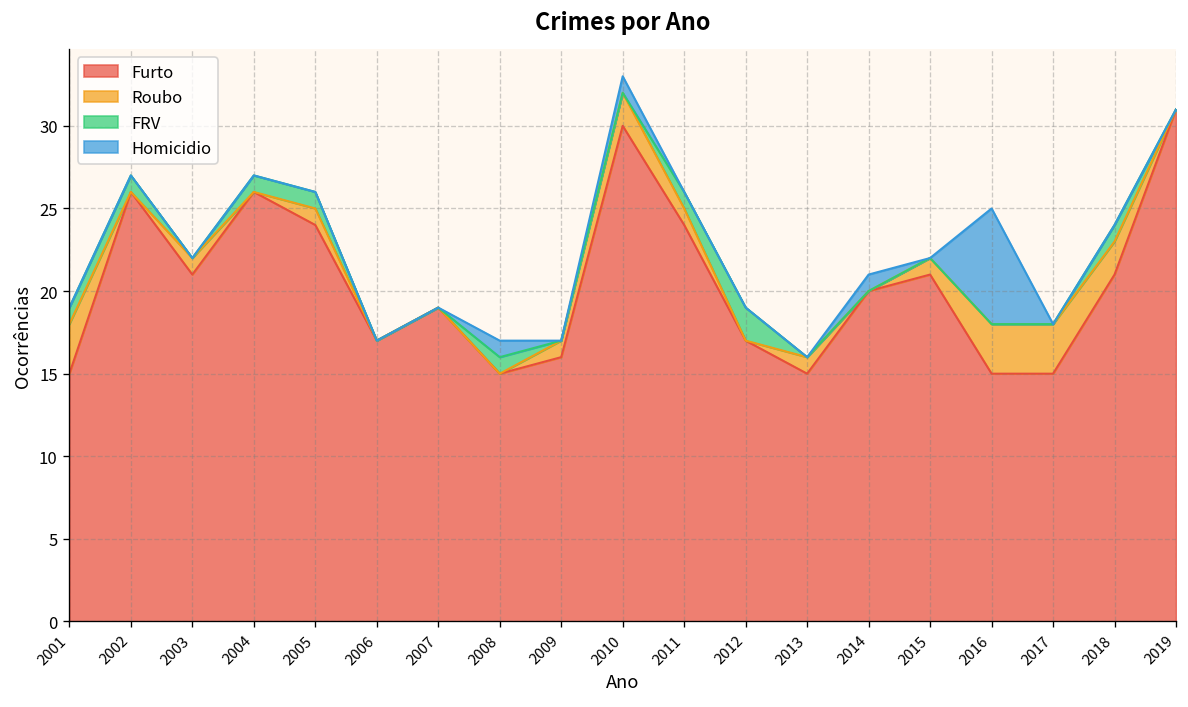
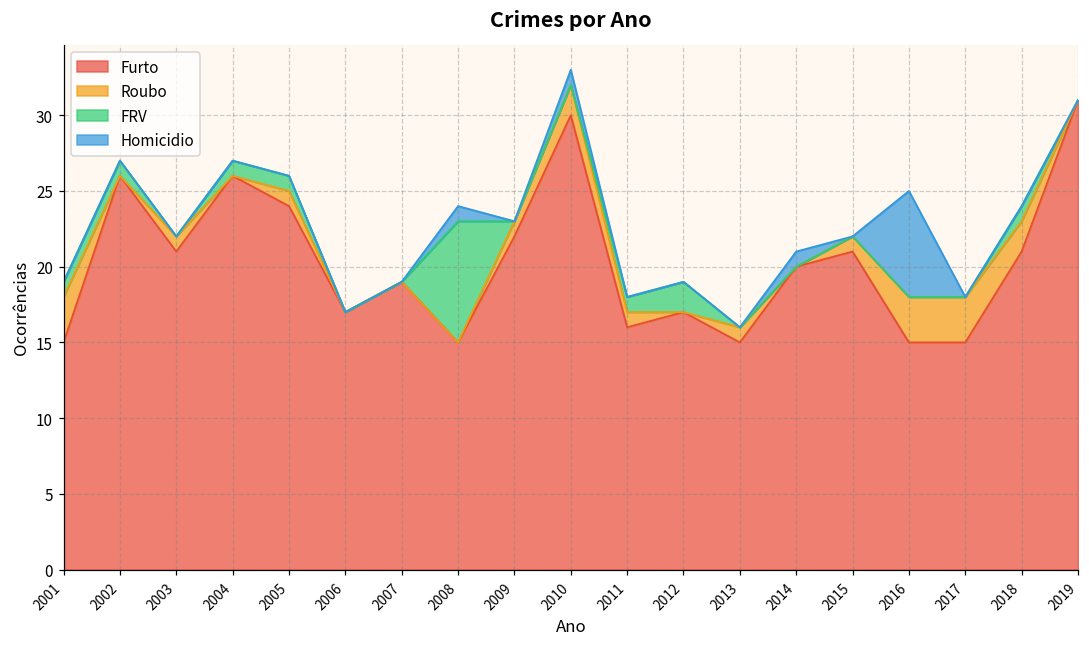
FRV, 2008: 1 -> 8
Furto, 2009: 16 -> 22
Furto, 2011: 24 -> 16
